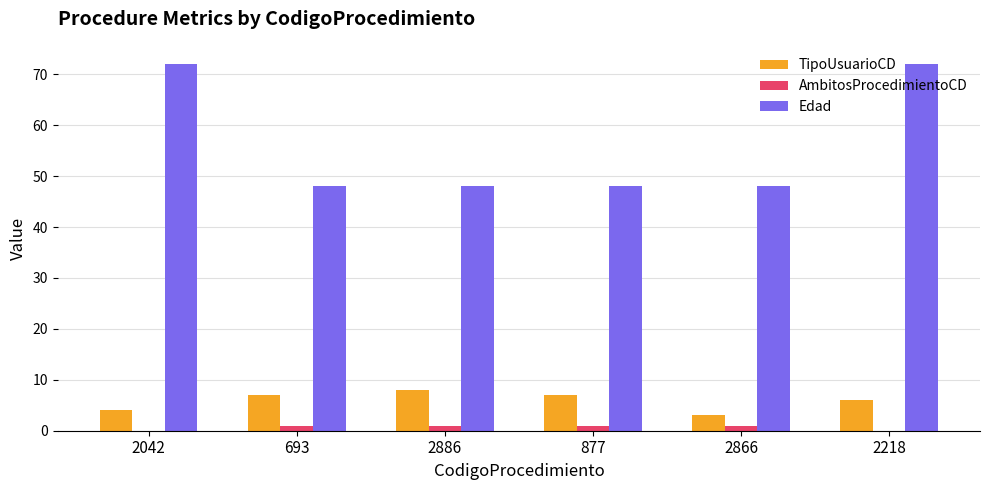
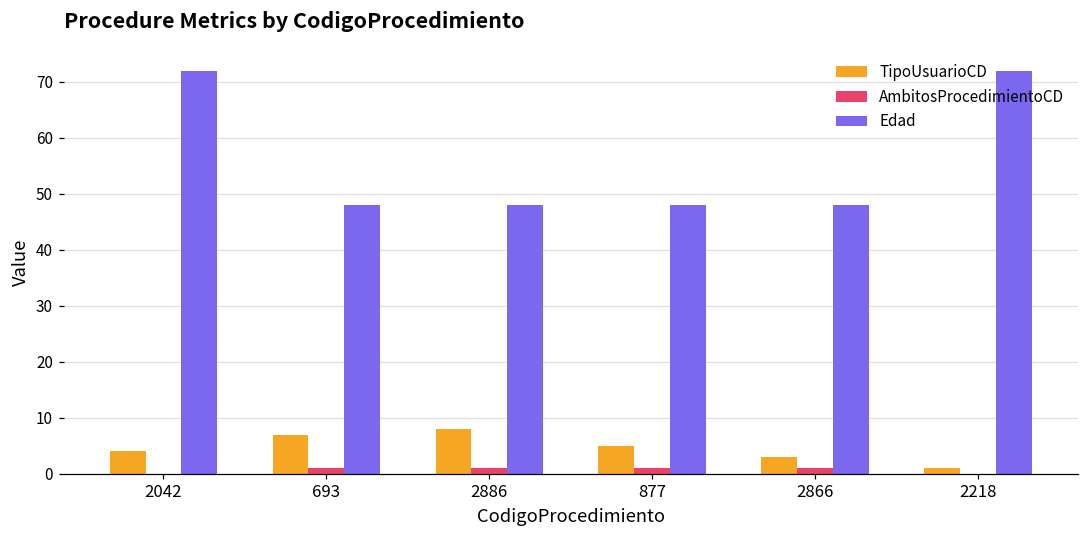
TipoUsuarioCD, 877: 7 -> 5
TipoUsuarioCD, 2218: 6 -> 1
